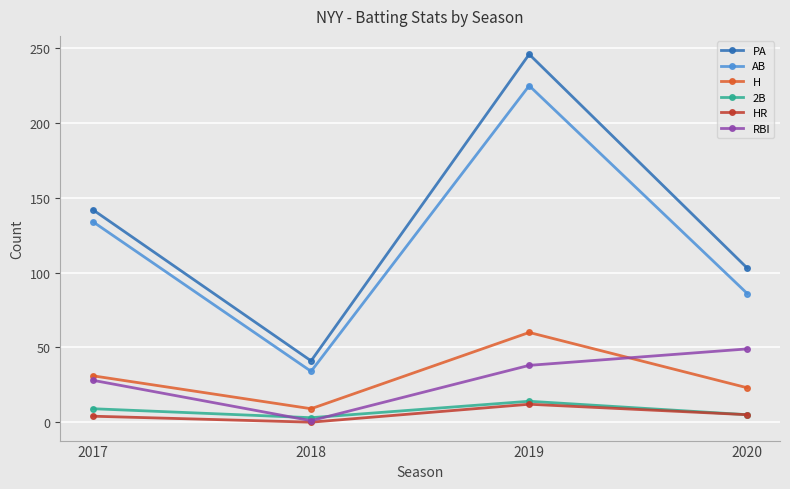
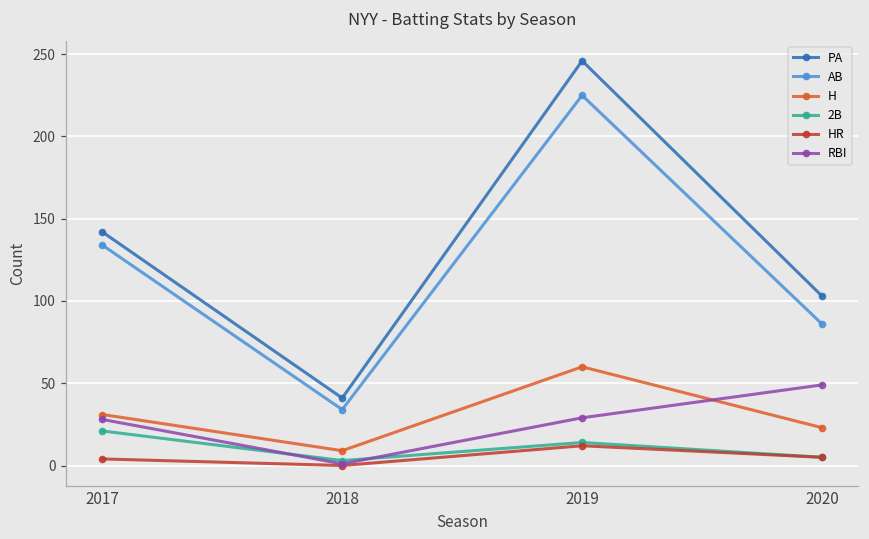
2B, 2017: 9 -> 21
RBI, 2019: 38 -> 29
